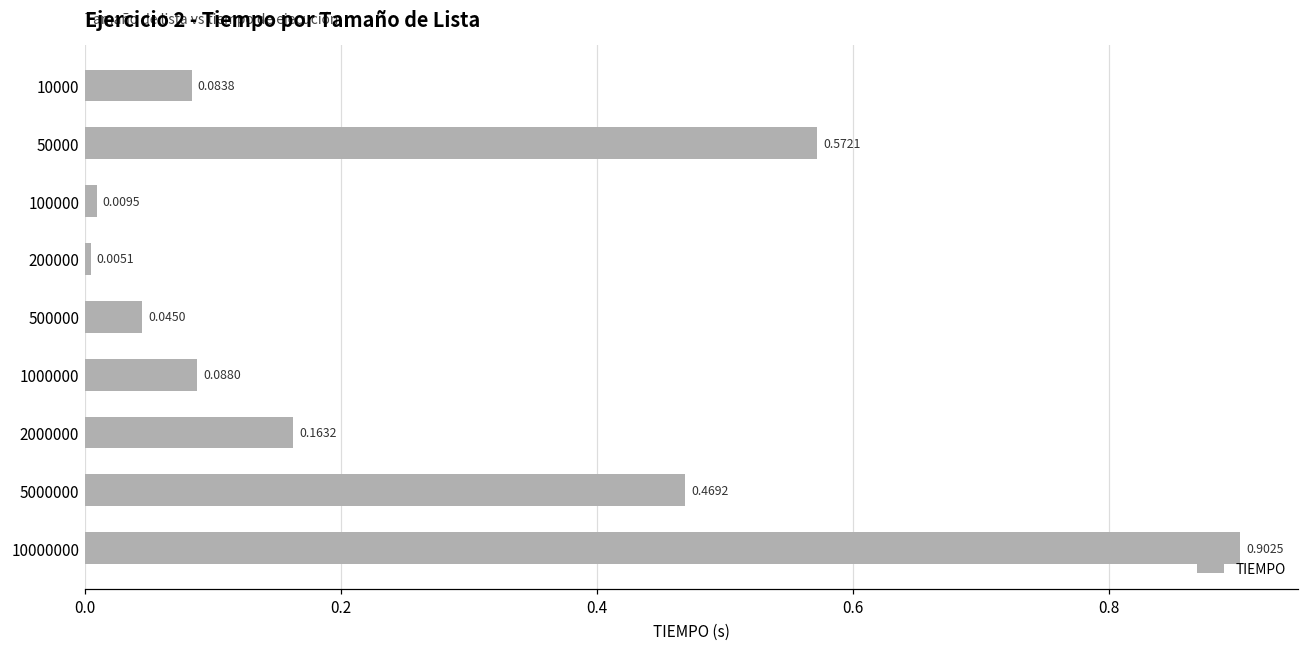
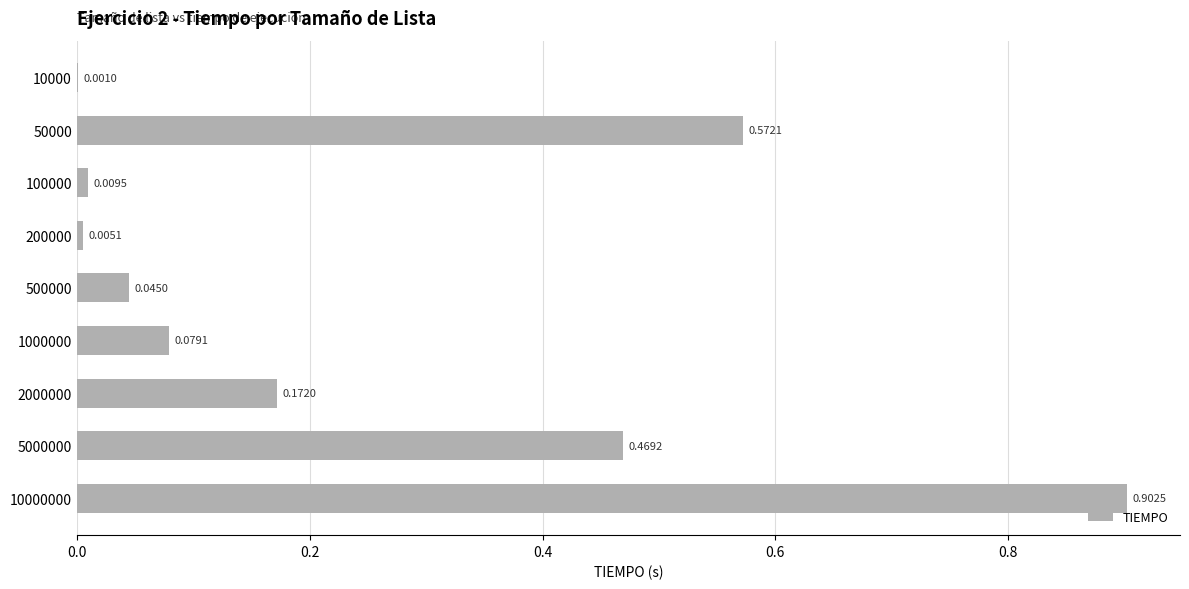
10000: 0.0838 -> 0.0010
1000000: 0.0880 -> 0.0791
2000000: 0.1632 -> 0.1720
